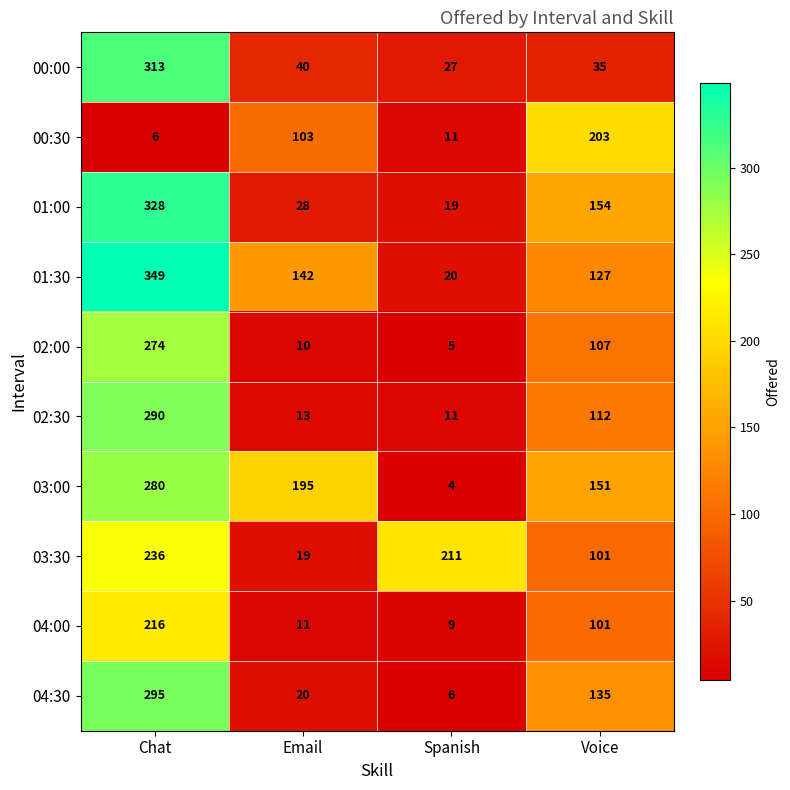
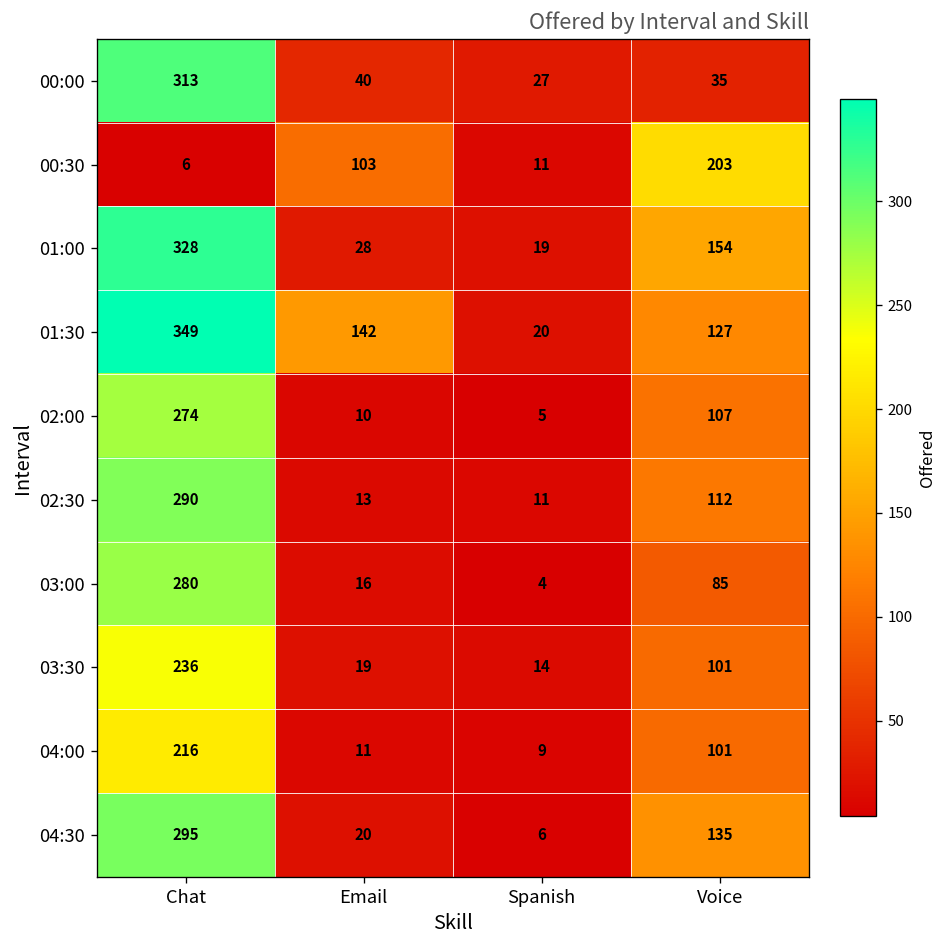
03:00, Email: 195 -> 16
03:00, Voice: 151 -> 85
03:30, Spanish: 211 -> 14
